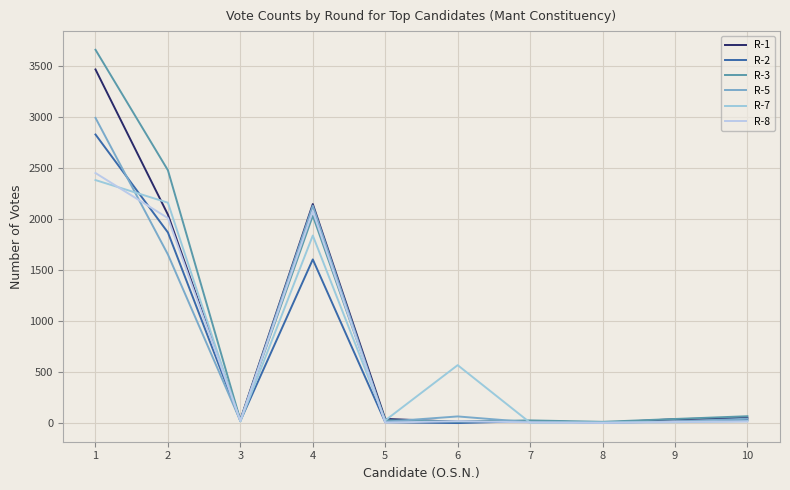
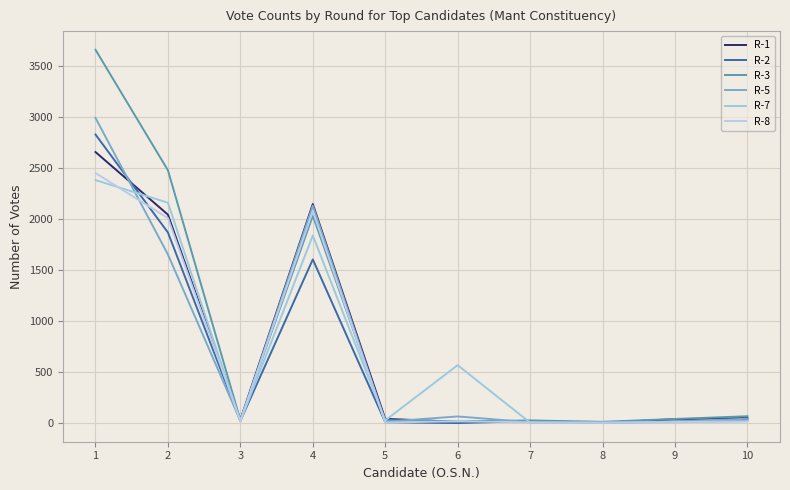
R-1, 1: 3470 -> 2660
